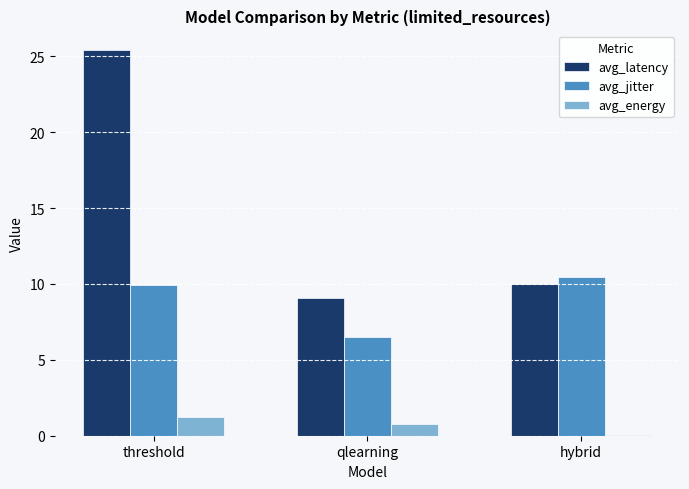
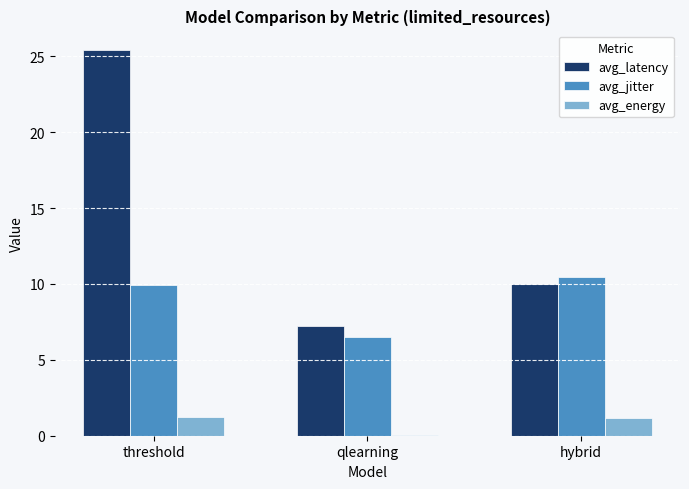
avg_latency, qlearning: 9.1 -> 7.2
avg_energy, qlearning: 0.8 -> 0.0
avg_energy, hybrid: 0.0 -> 1.2
